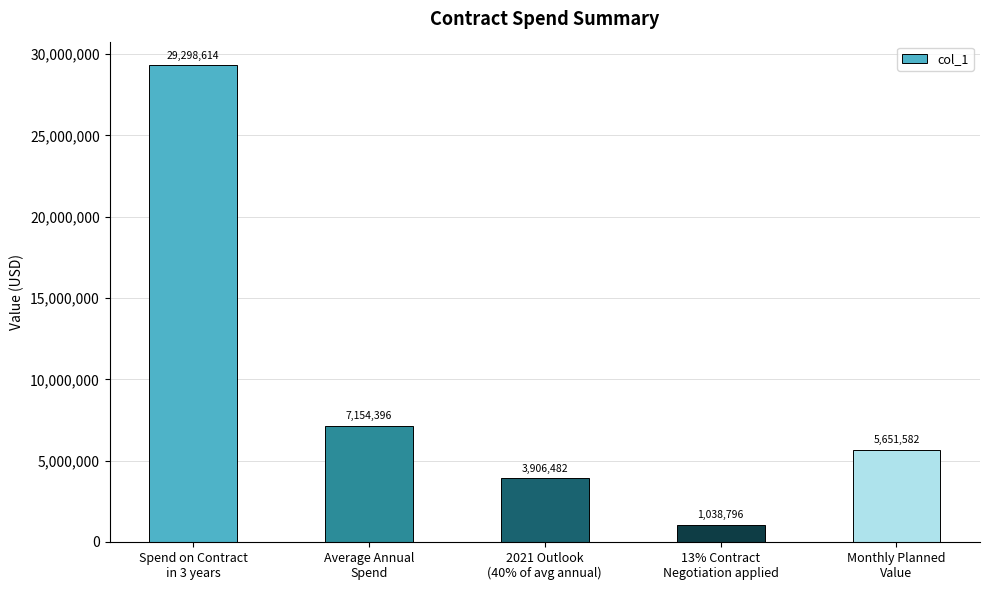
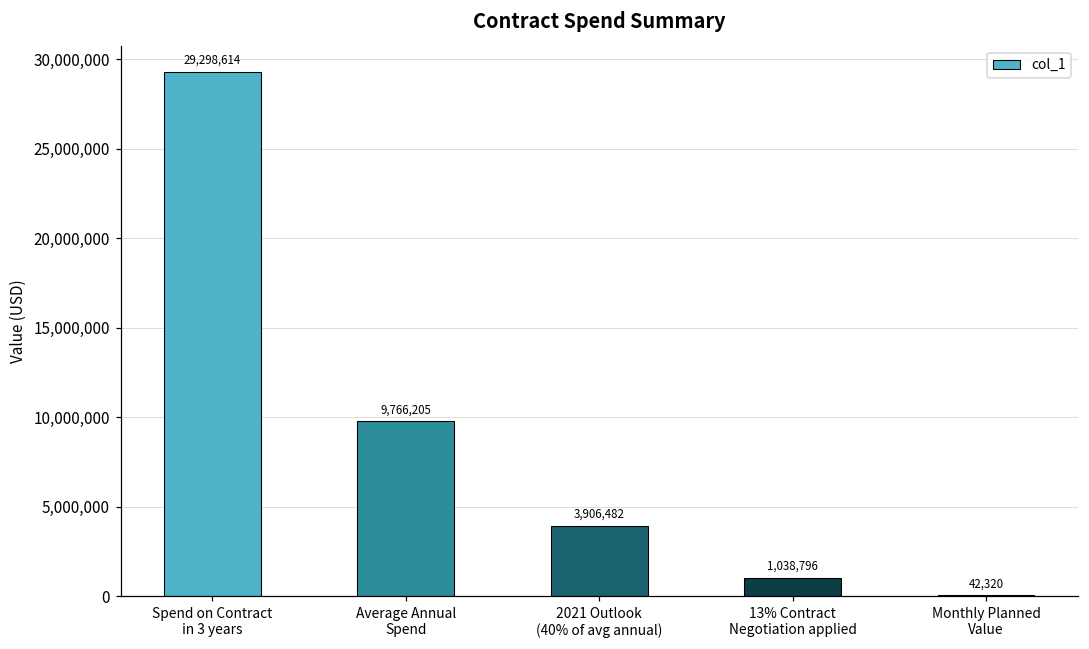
Average Annual Spend: 7,154,396 -> 9,766,205
Monthly Planned Value: 5,651,582 -> 42,320
